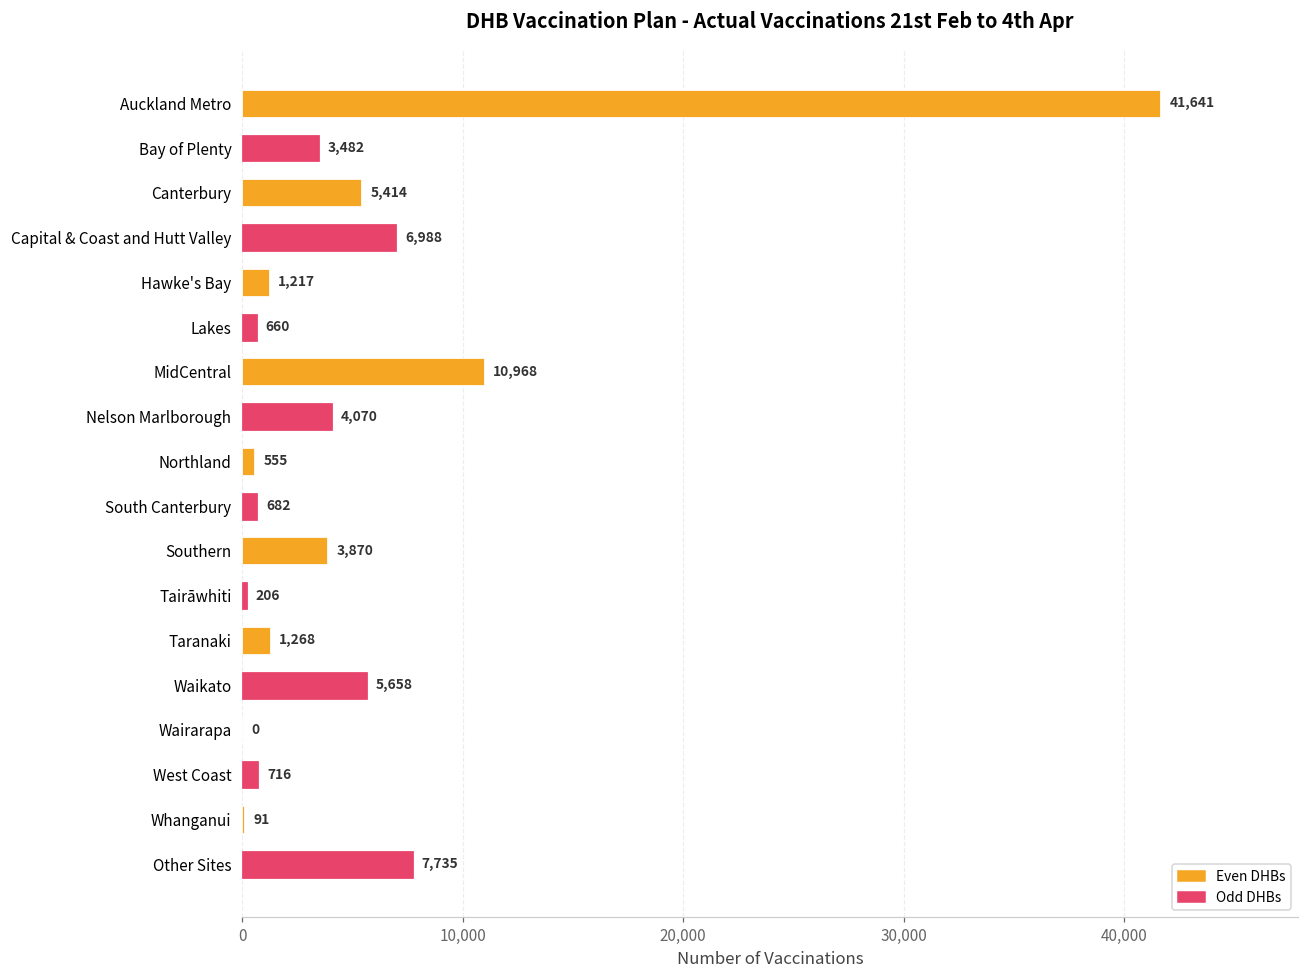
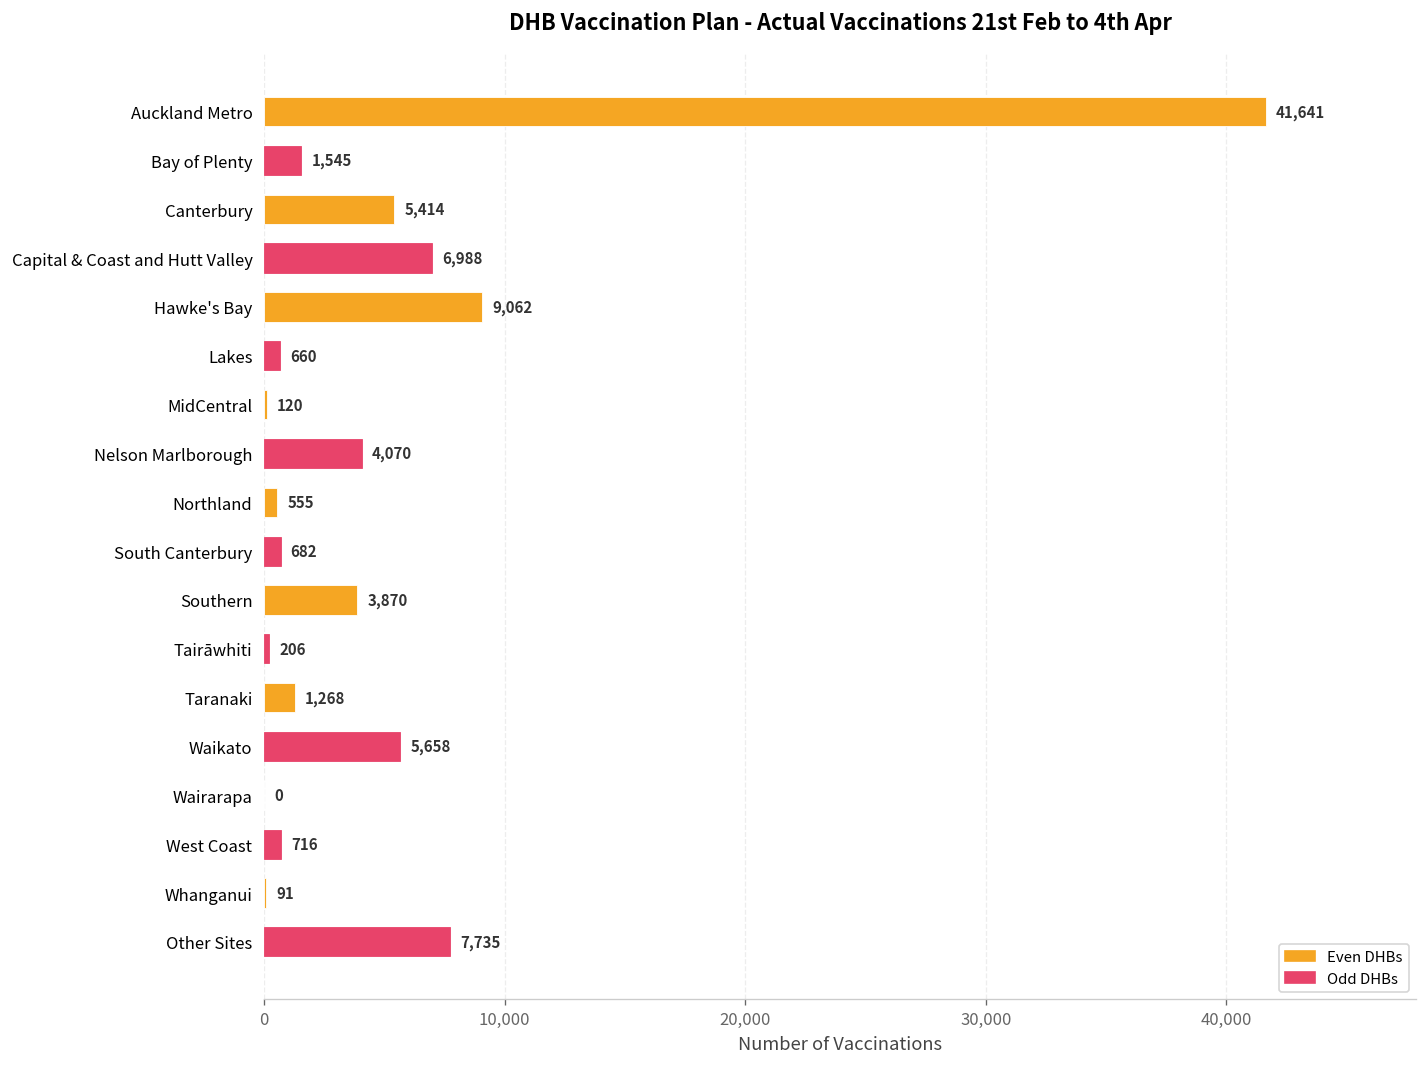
Bay of Plenty: 3,482 -> 1,545
Hawke's Bay: 1,217 -> 9,062
MidCentral: 10,968 -> 120
